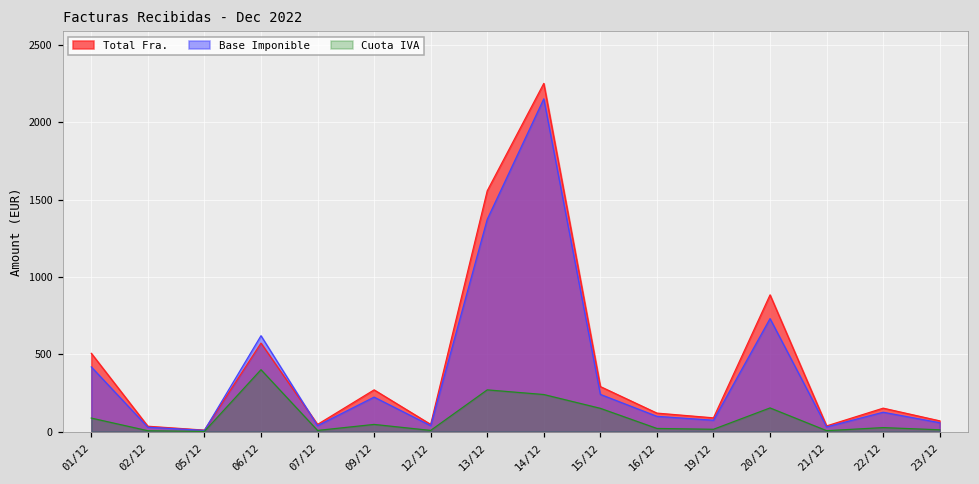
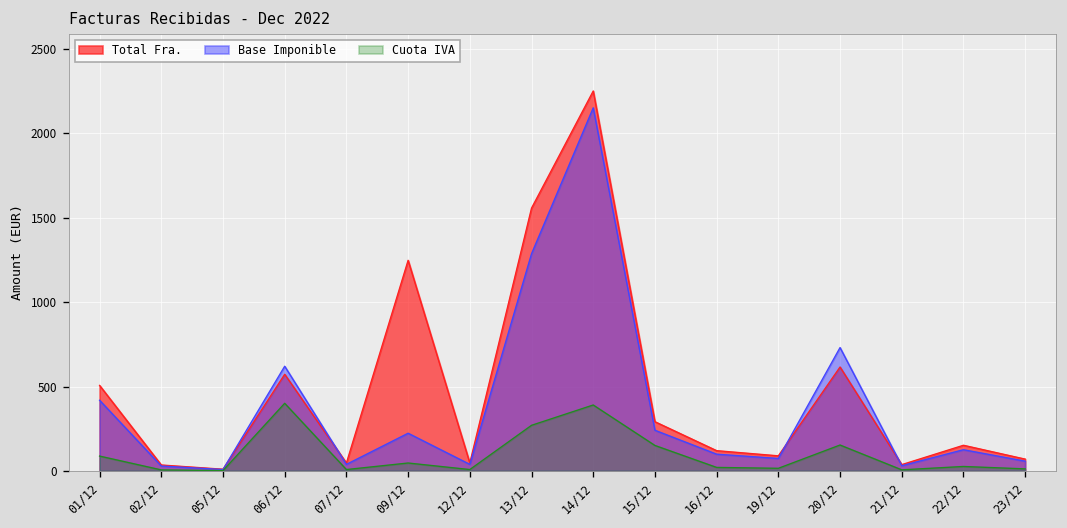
Total Fra., 09/12: 270 -> 1250
Base Imponible, 13/12: 1370 -> 1290
Cuota IVA, 14/12: 240 -> 390
Total Fra., 20/12: 880 -> 620
